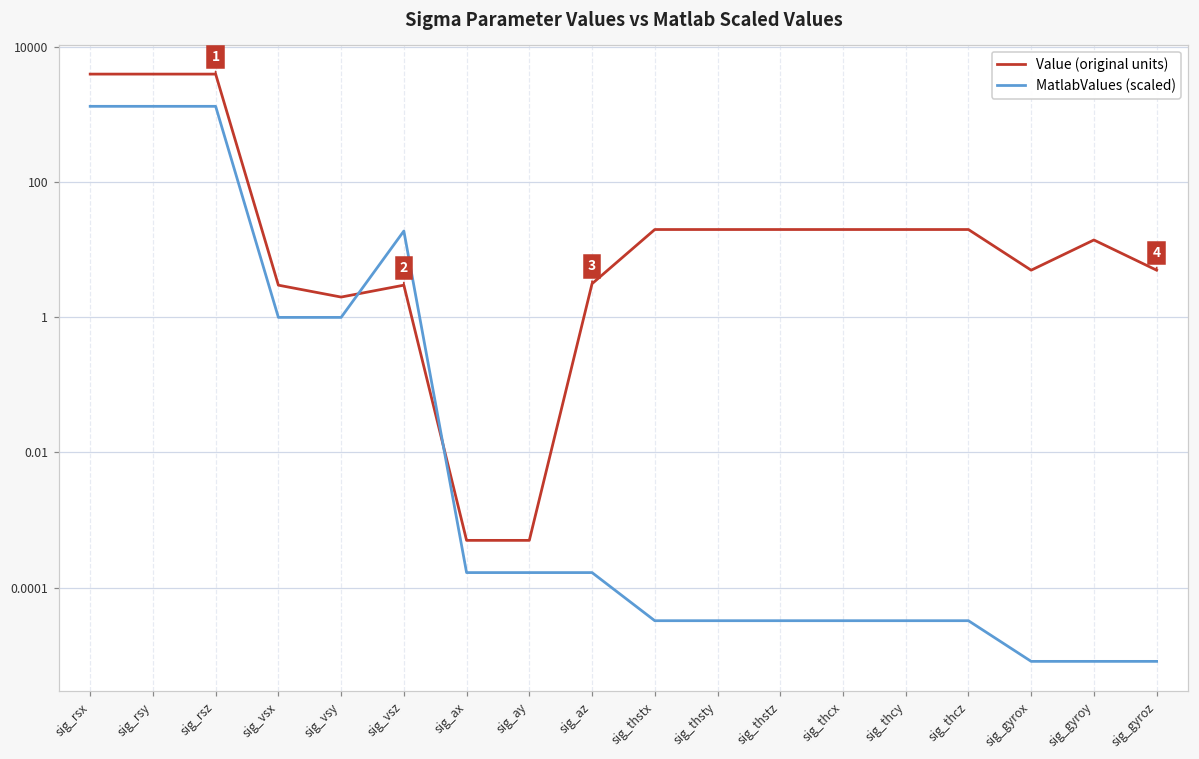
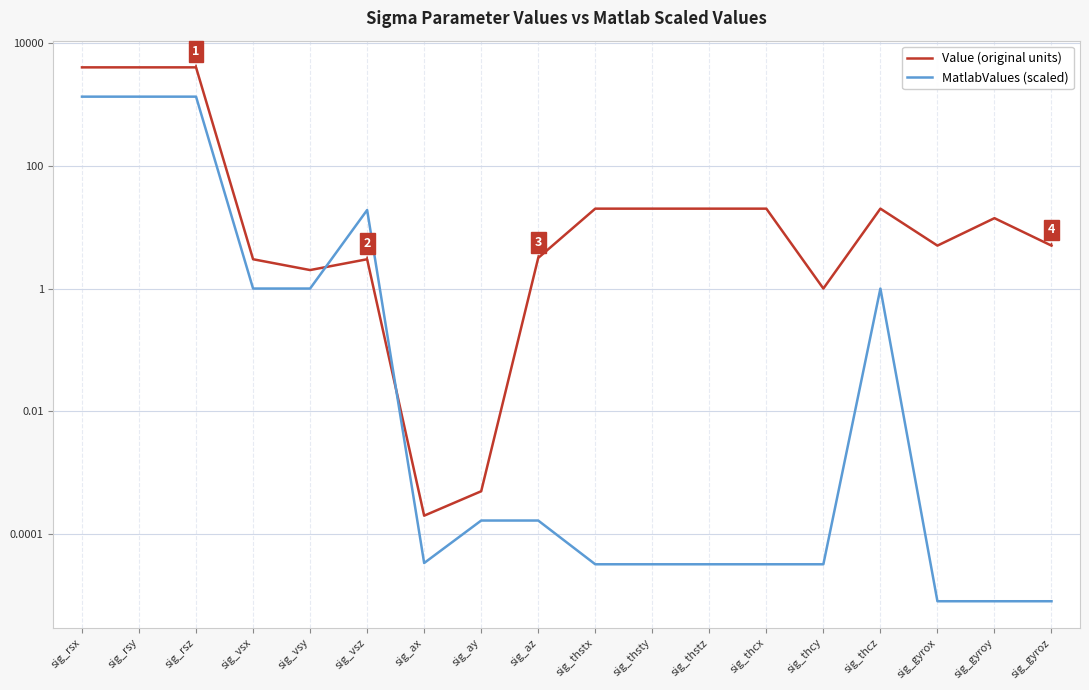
Value (original units), sig_ax: 0.0005 -> 0.0002
MatlabValues (scaled), sig_ax: 0.00017 -> 0.00003
Value (original units), sig_thcy: 20 -> 1
MatlabValues (scaled), sig_thcz: 0 -> 1
